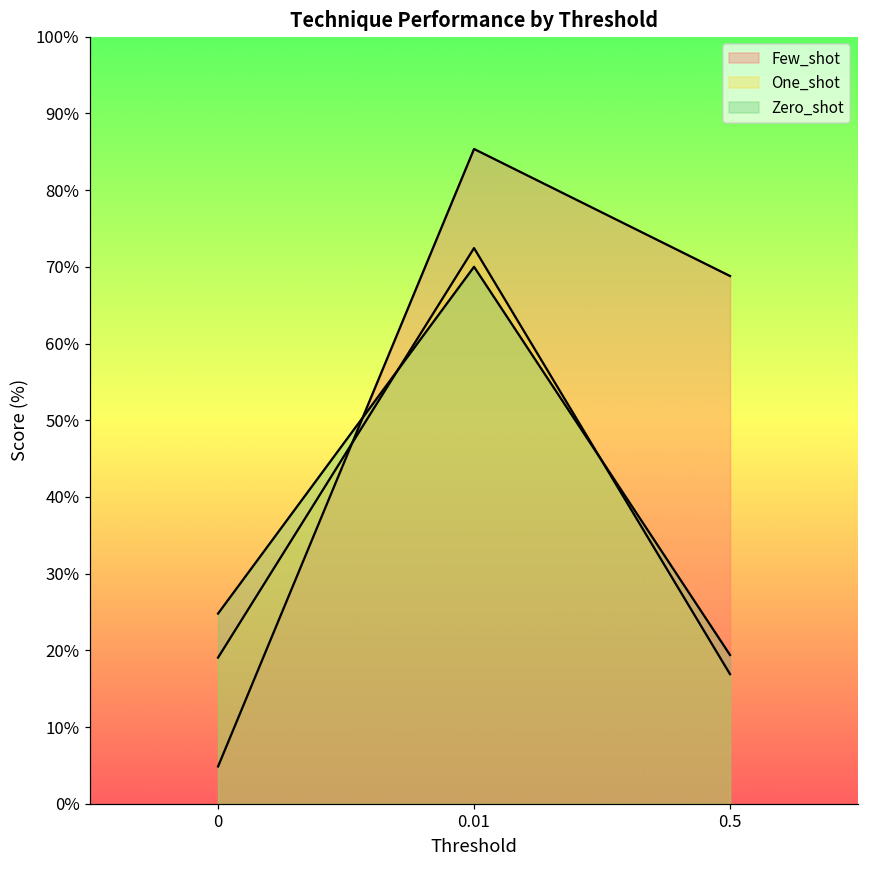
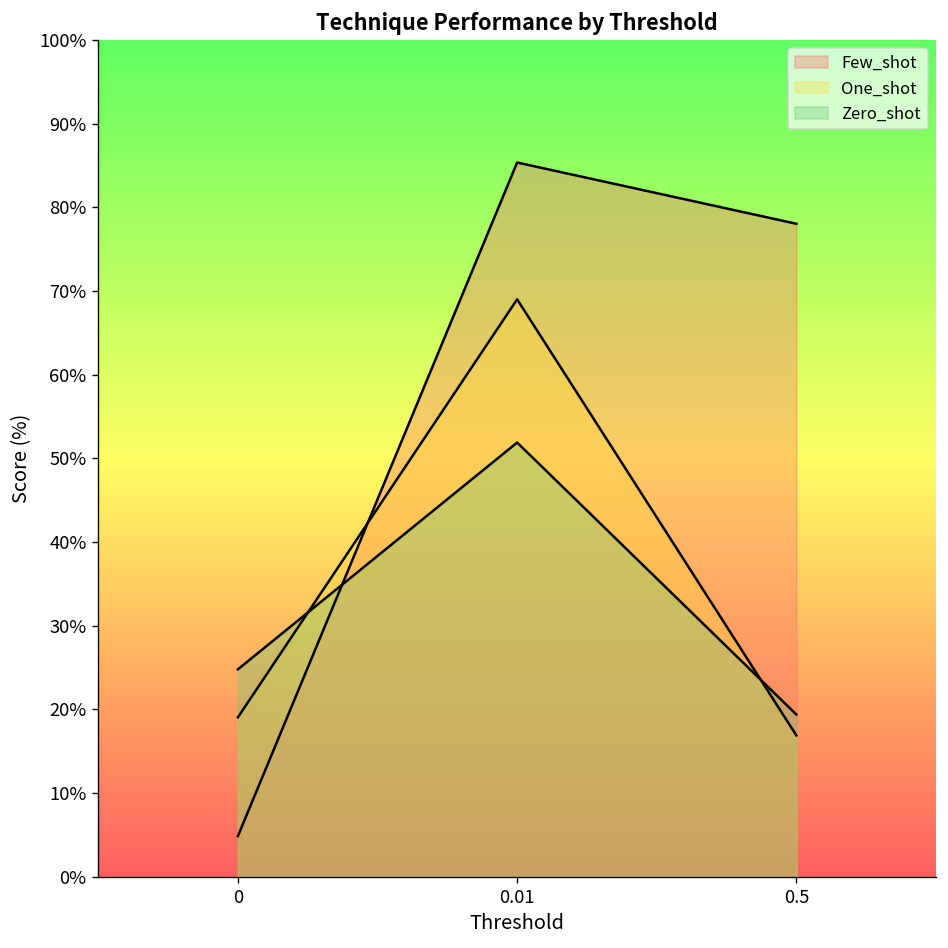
One_shot, 0.01: 72% -> 69%
Zero_shot, 0.01: 70% -> 52%
Few_shot, 0.5: 69% -> 78%
